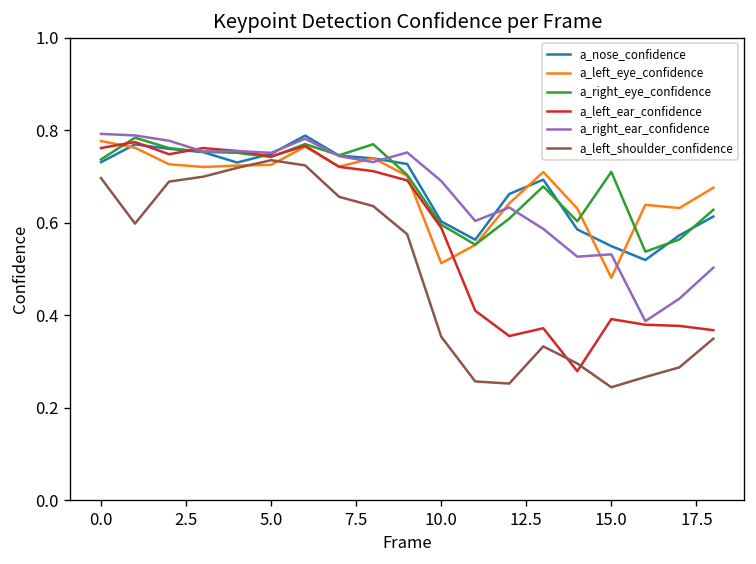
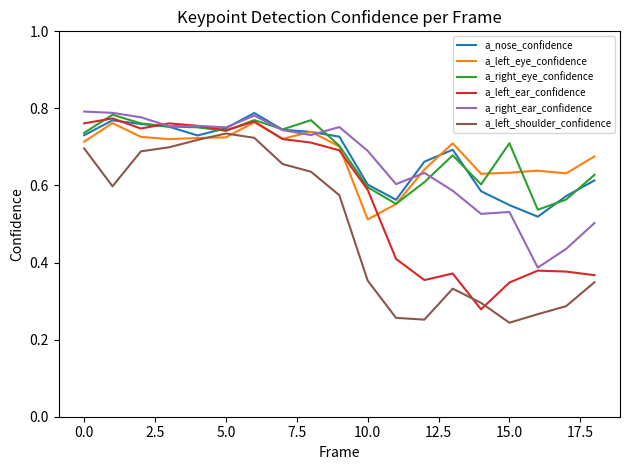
a_left_eye_confidence, 0.0: 0.78 -> 0.71
a_left_eye_confidence, 15.0: 0.48 -> 0.63
a_left_ear_confidence, 15.0: 0.39 -> 0.35
